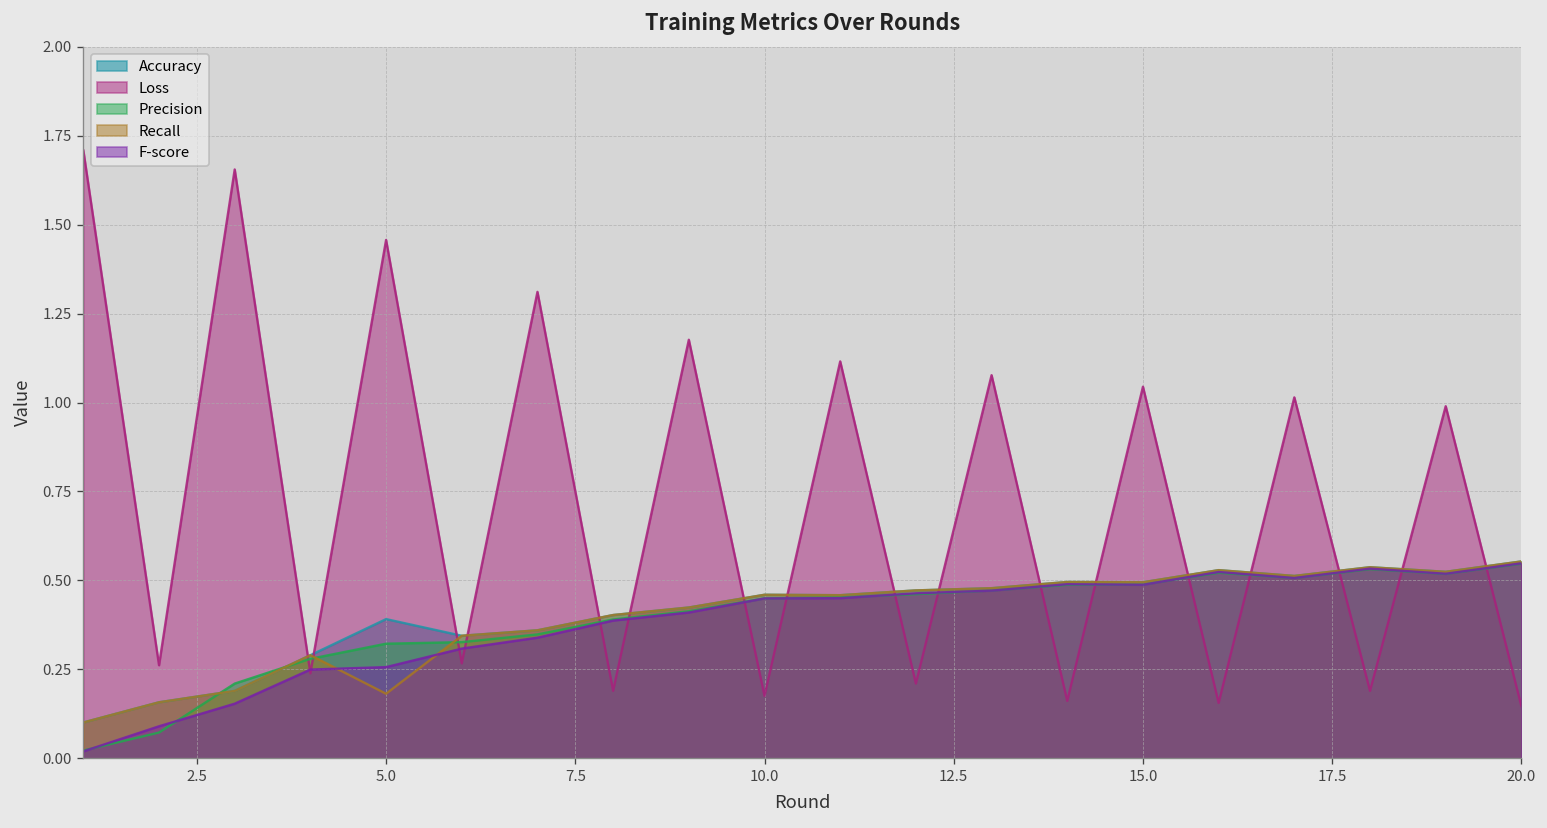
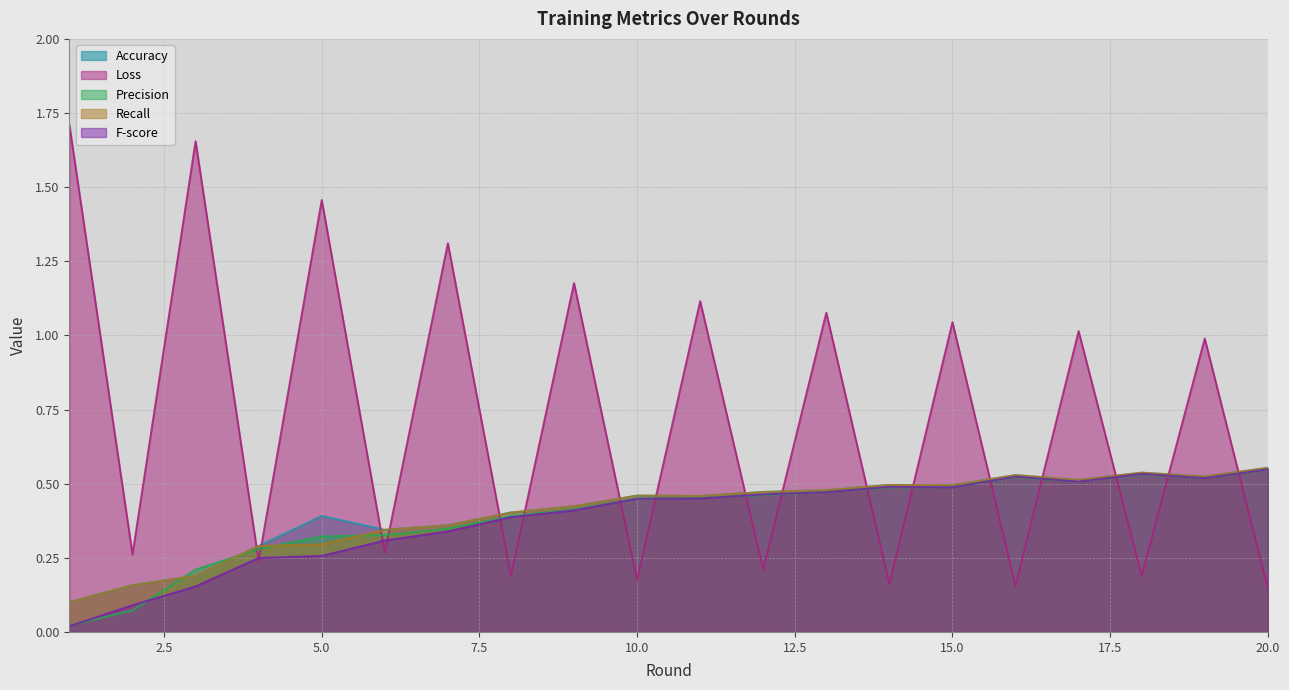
Recall, 5.0: 0.18 -> 0.30
